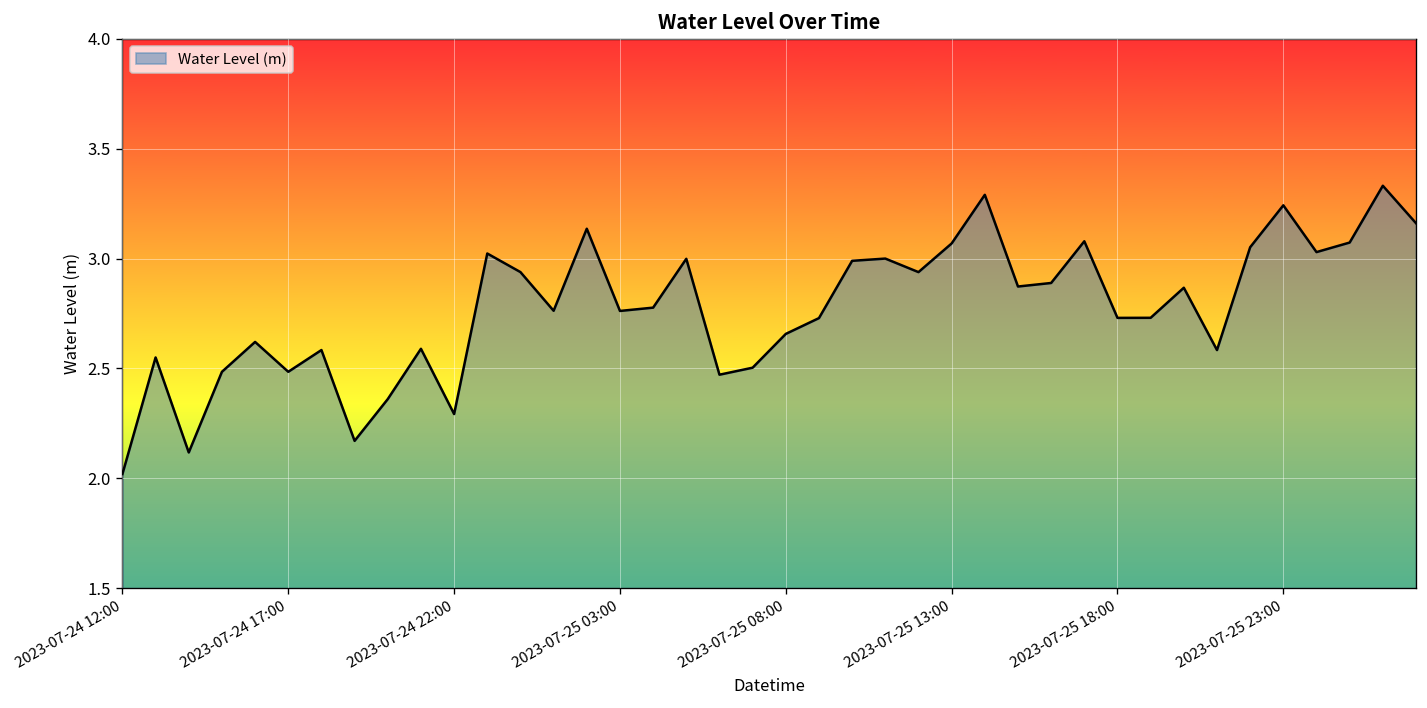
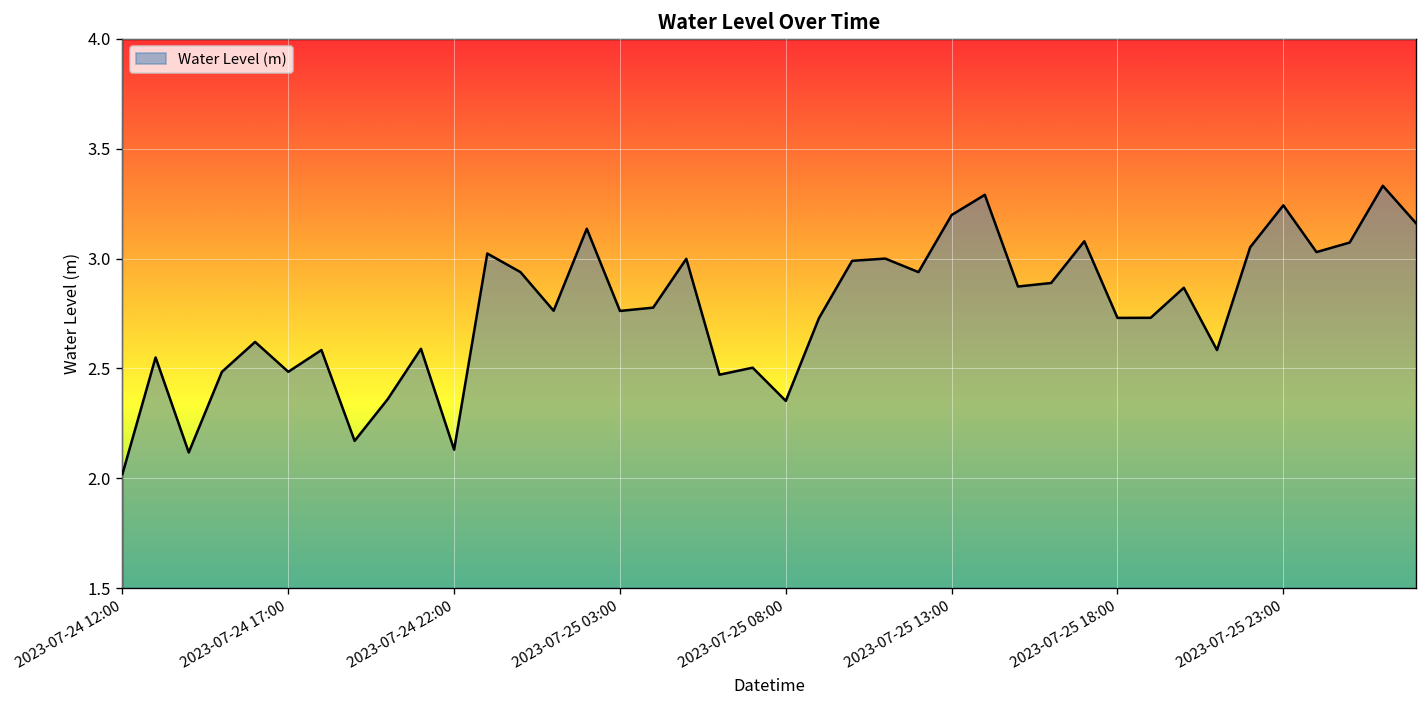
2023-07-24 22:00: 2.29 -> 2.13
2023-07-25 08:00: 2.66 -> 2.35
2023-07-25 13:00: 3.07 -> 3.20
